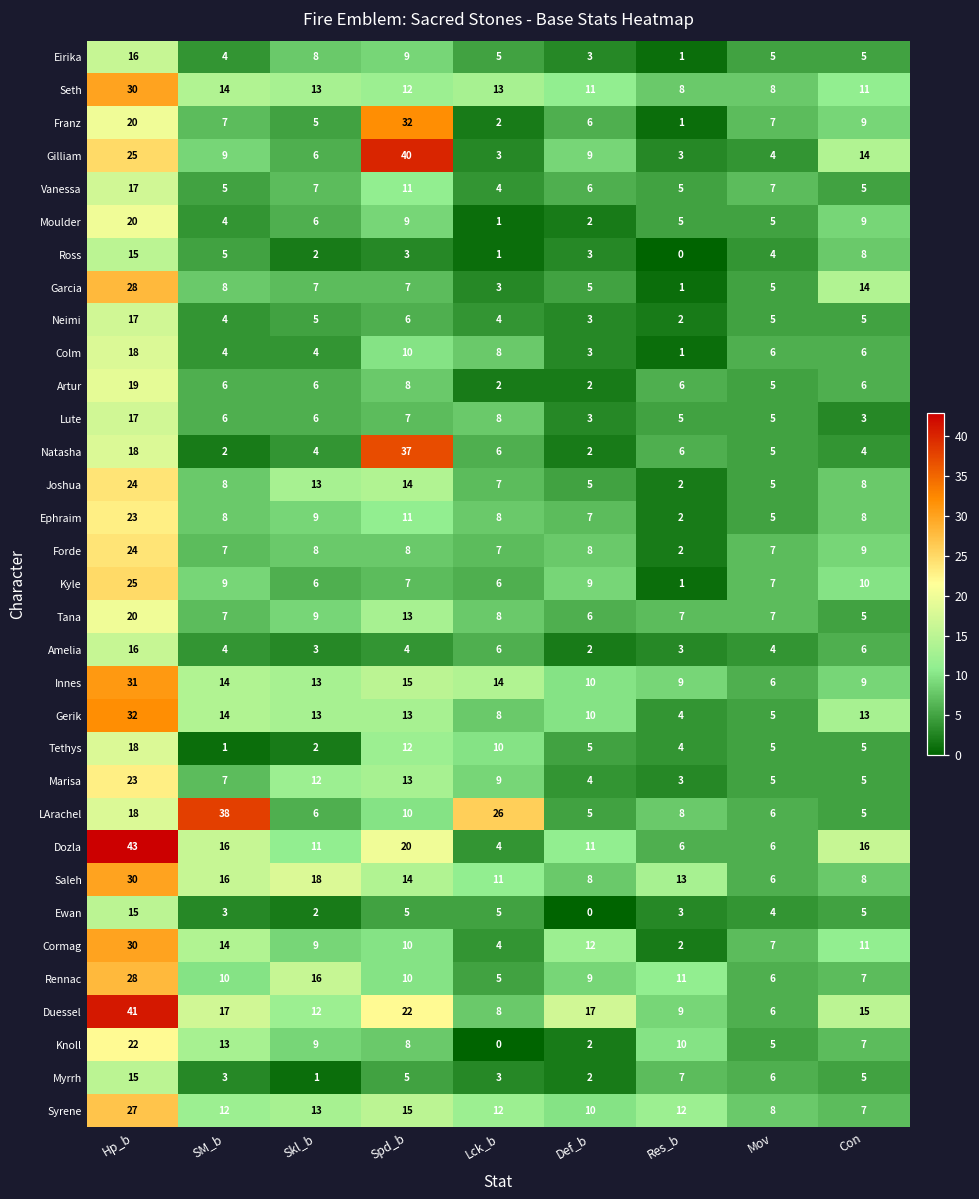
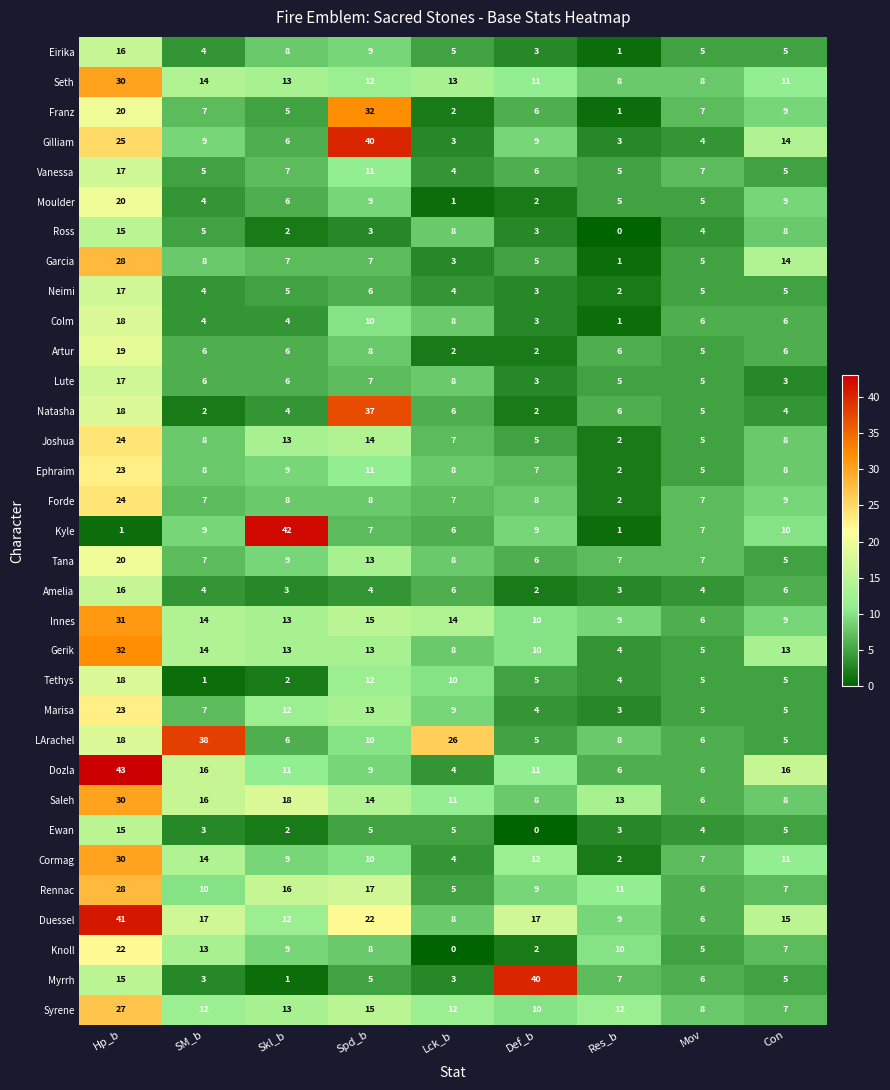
Ross, Lck_b: 1 -> 8
Kyle, Hp_b: 25 -> 1
Kyle, Skl_b: 6 -> 42
Dozla, Spd_b: 20 -> 9
Rennac, Spd_b: 10 -> 17
Myrrh, Def_b: 2 -> 40
